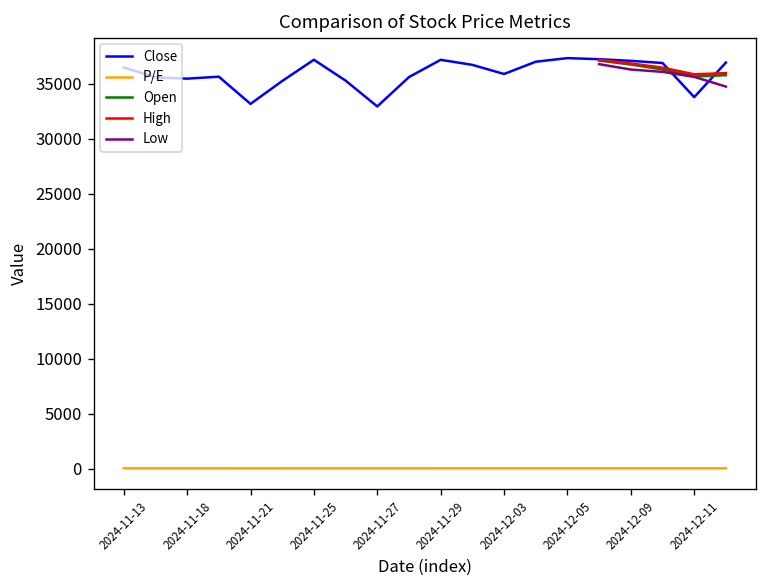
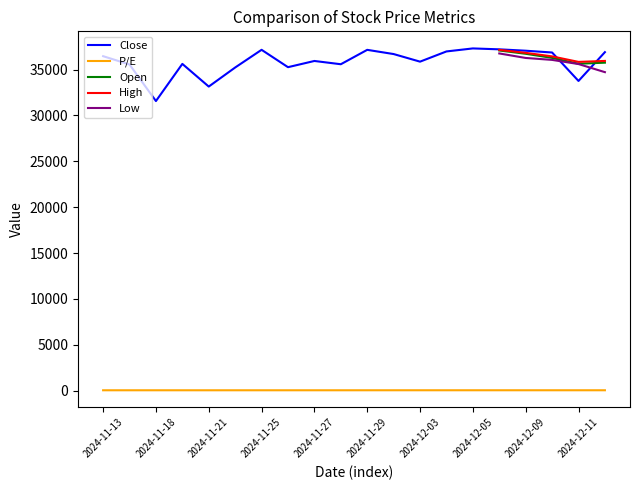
Close, 2024-11-18: 35000 -> 32000
Close, 2024-11-27: 33000 -> 36000
